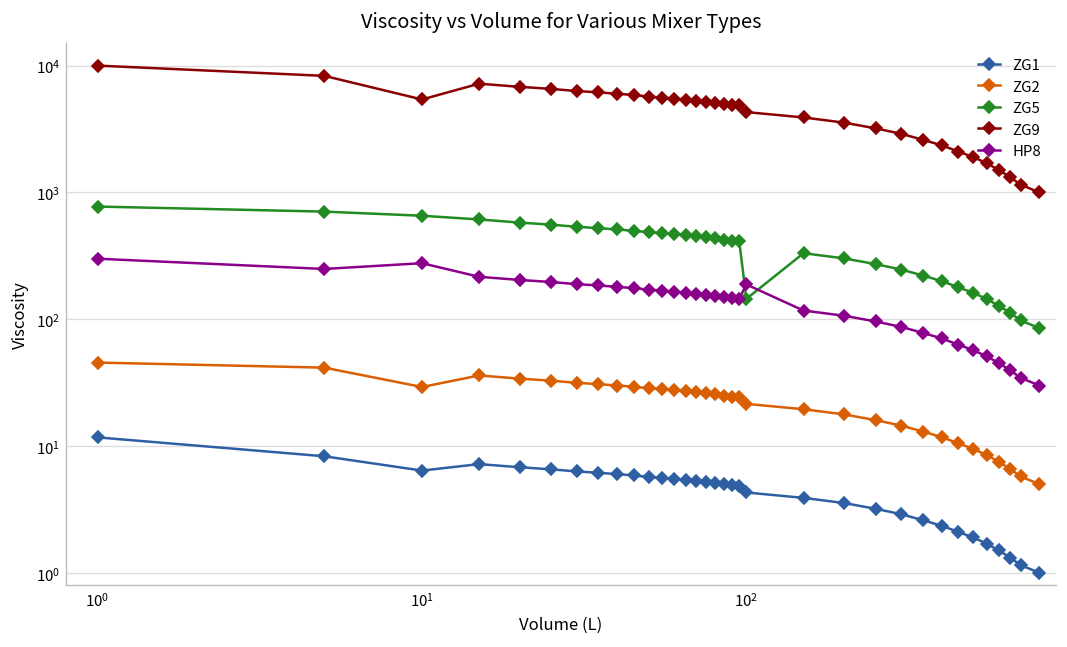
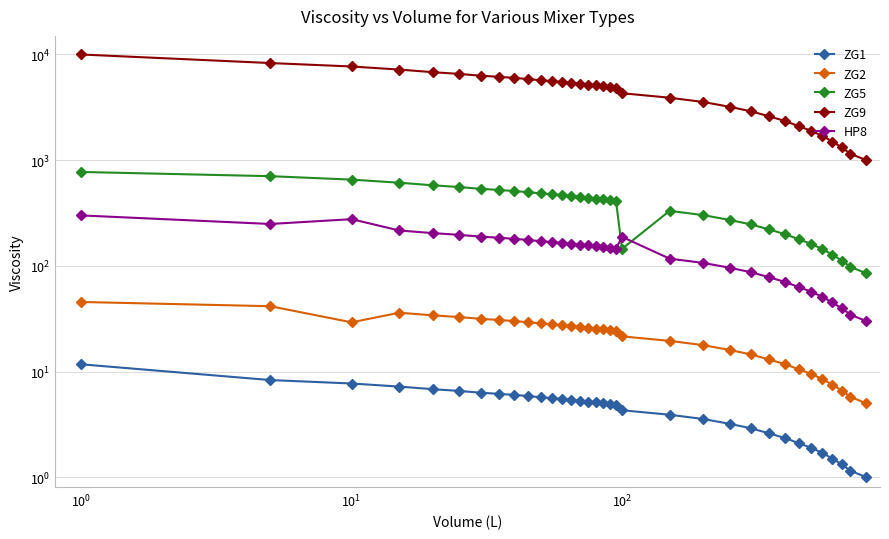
ZG1, 10^1: 6 -> 8
ZG9, 10^1: 5000 -> 8000
